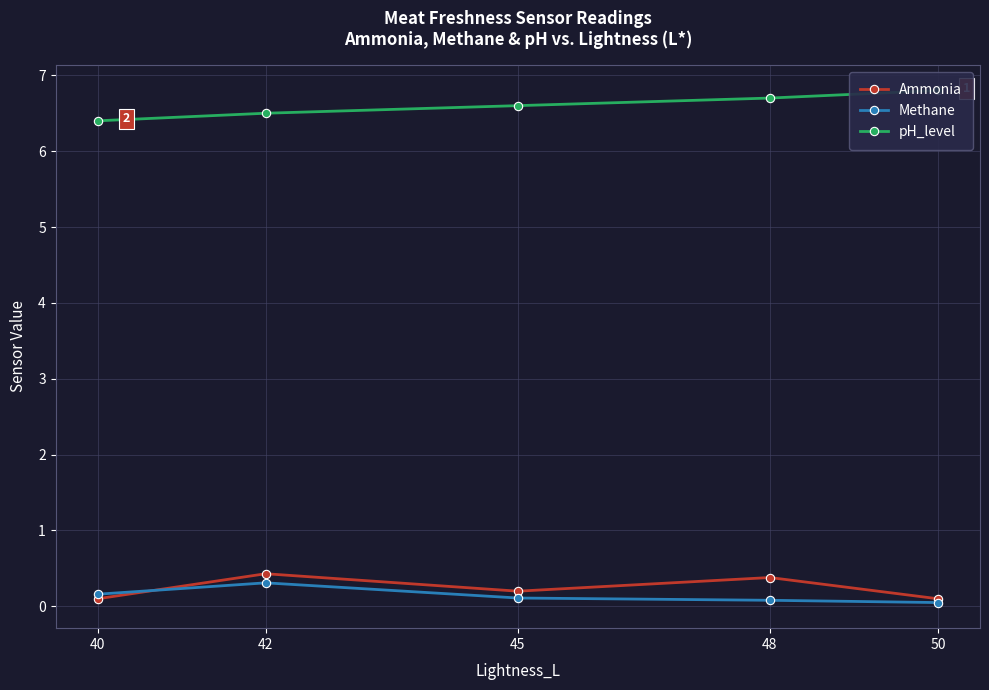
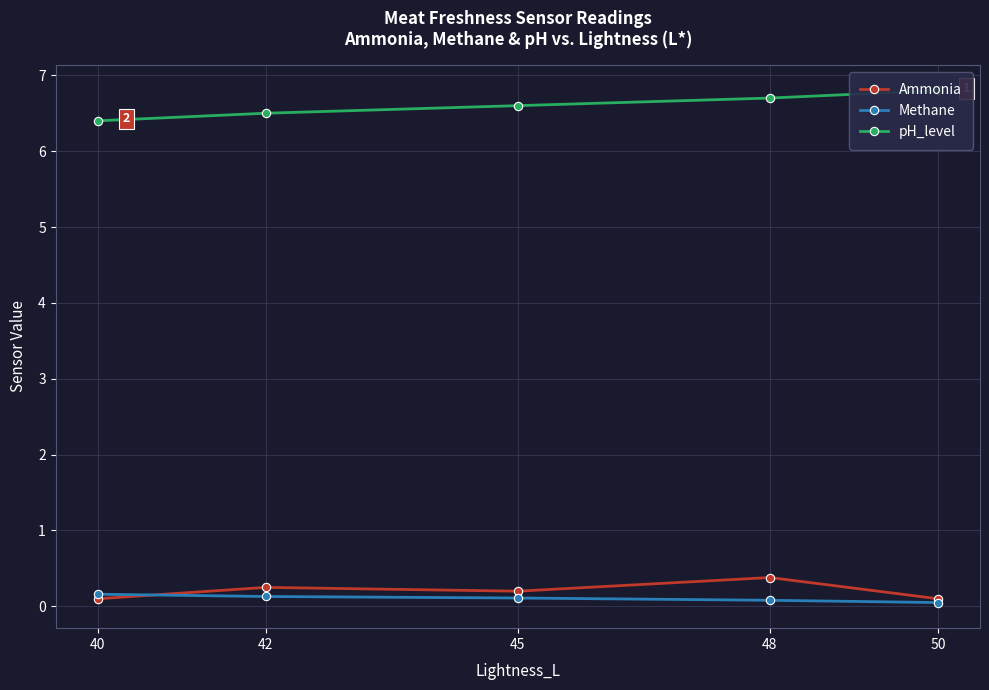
Ammonia, 42: 0.4 -> 0.3
Methane, 42: 0.3 -> 0.1
